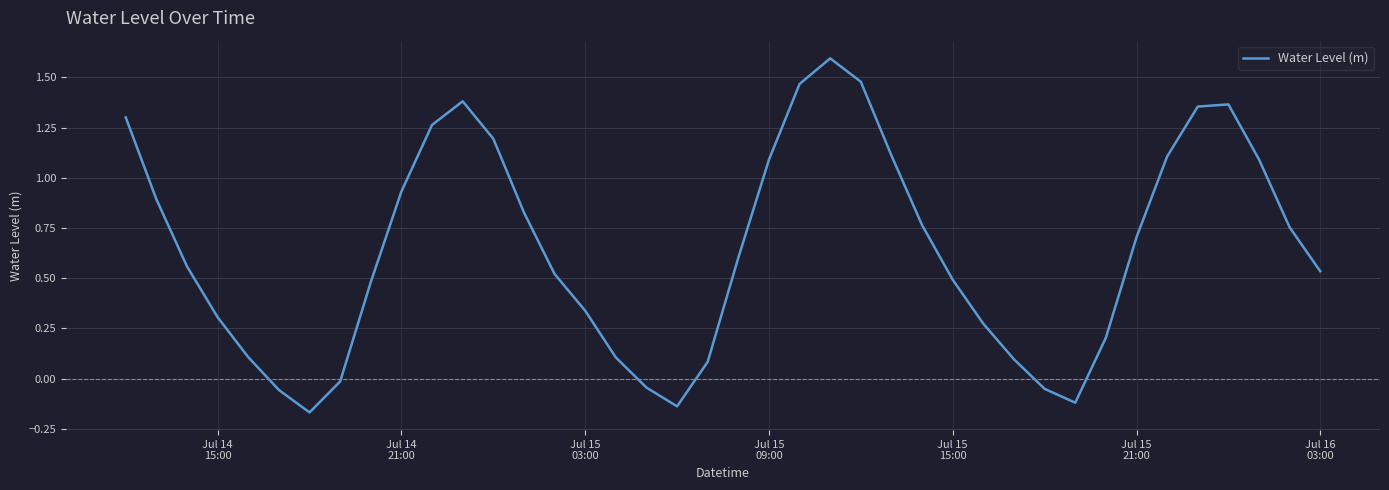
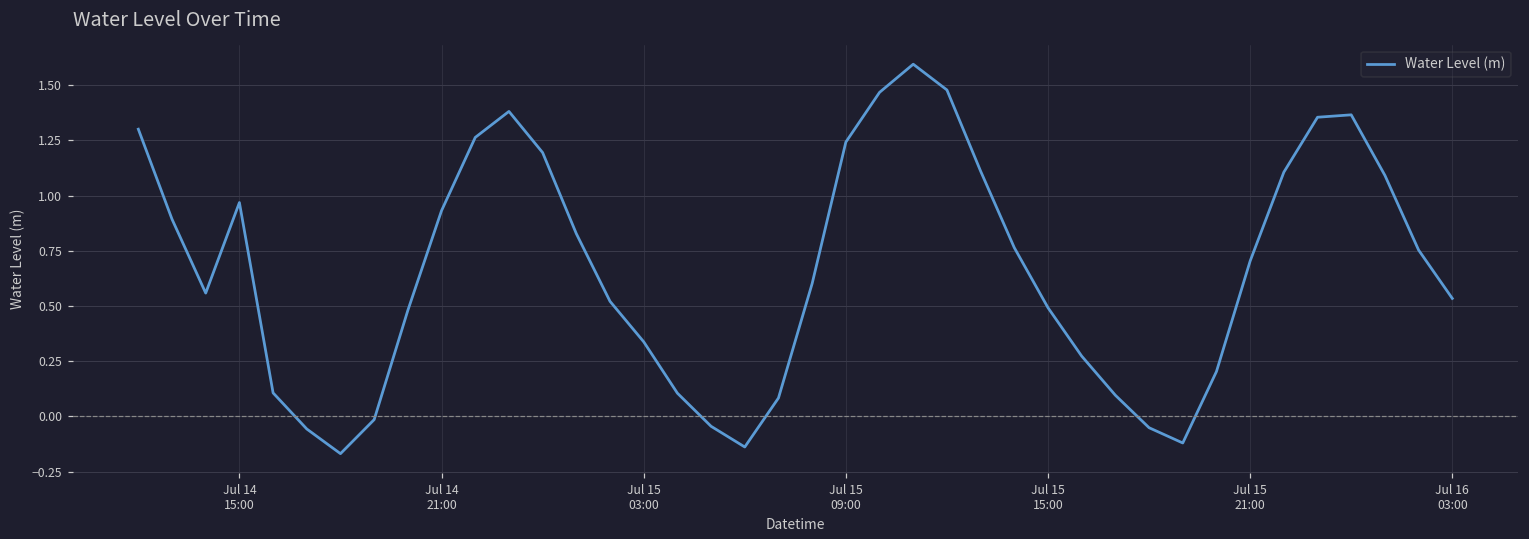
Jul 14 15:00: 0.31 -> 0.97
Jul 15 09:00: 1.09 -> 1.24
